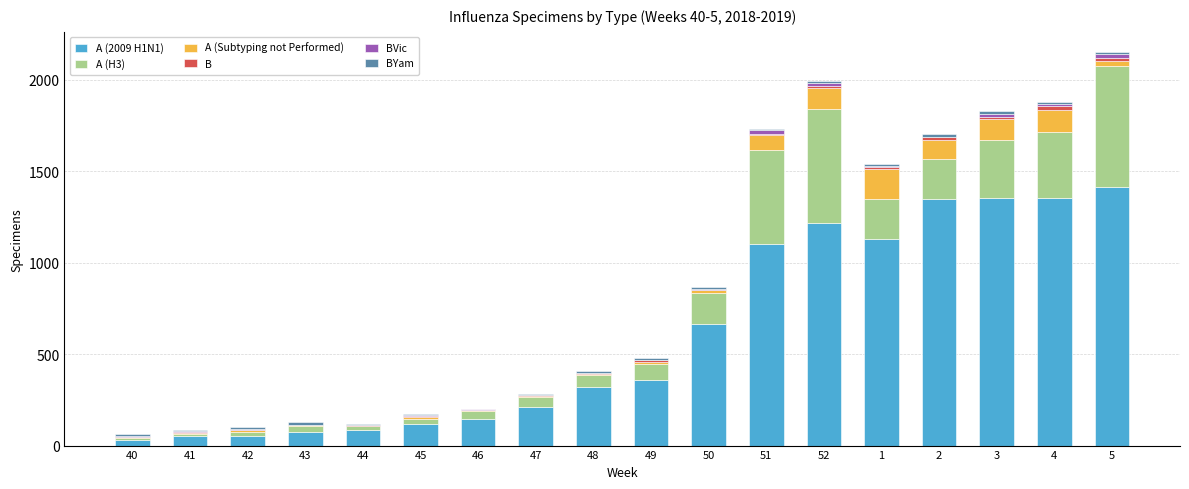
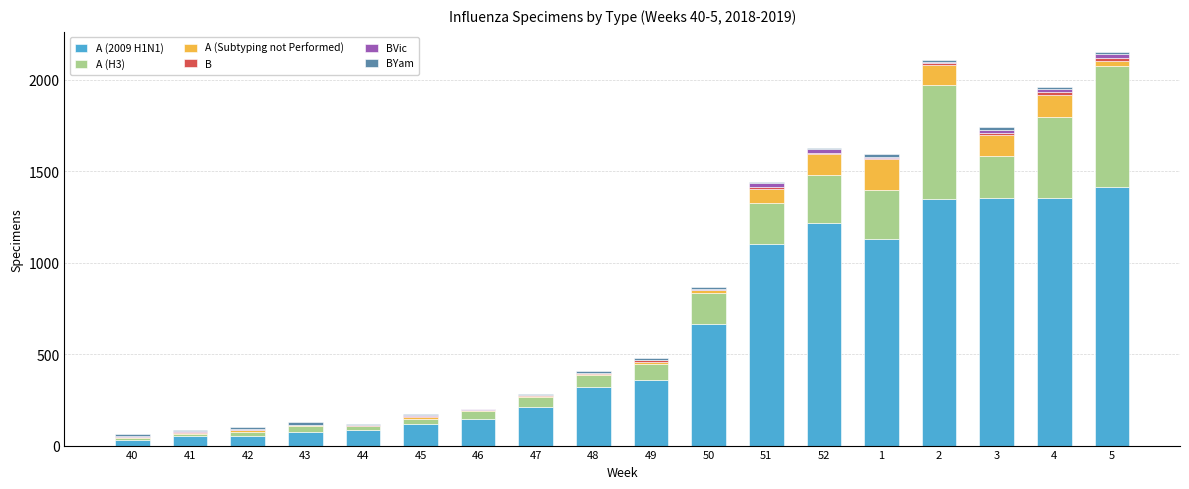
A (H3), 51: 520 -> 230
A (H3), 52: 630 -> 260
A (H3), 1: 220 -> 270
A (H3), 2: 220 -> 630
A (H3), 3: 320 -> 230
A (H3), 4: 360 -> 440
